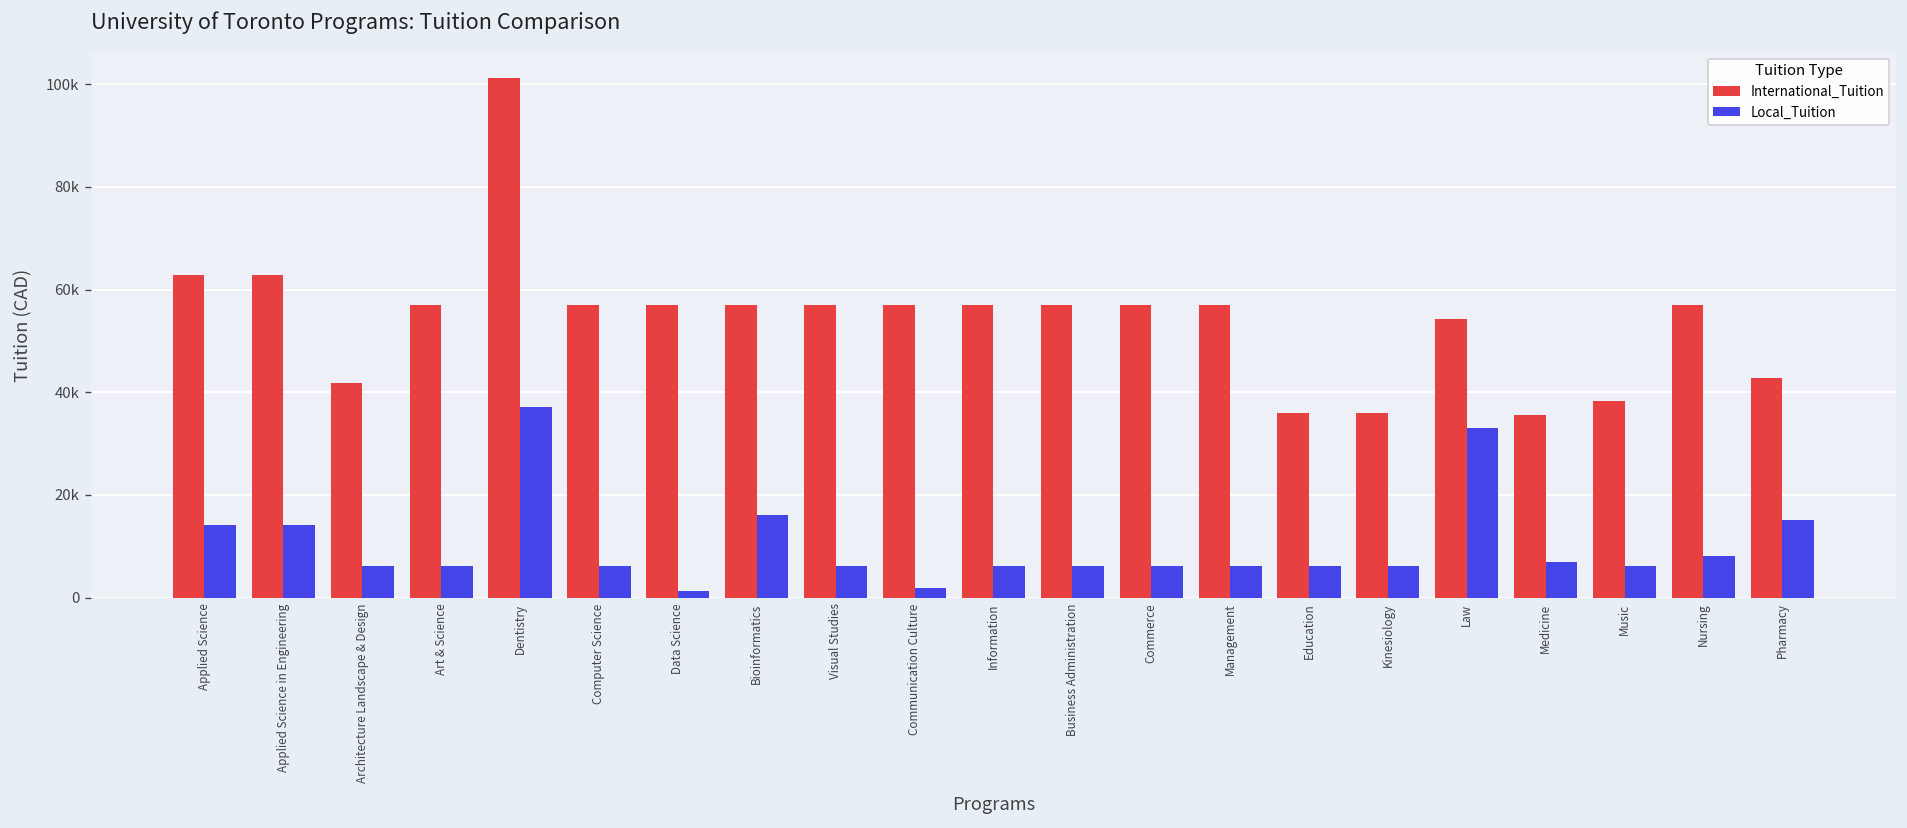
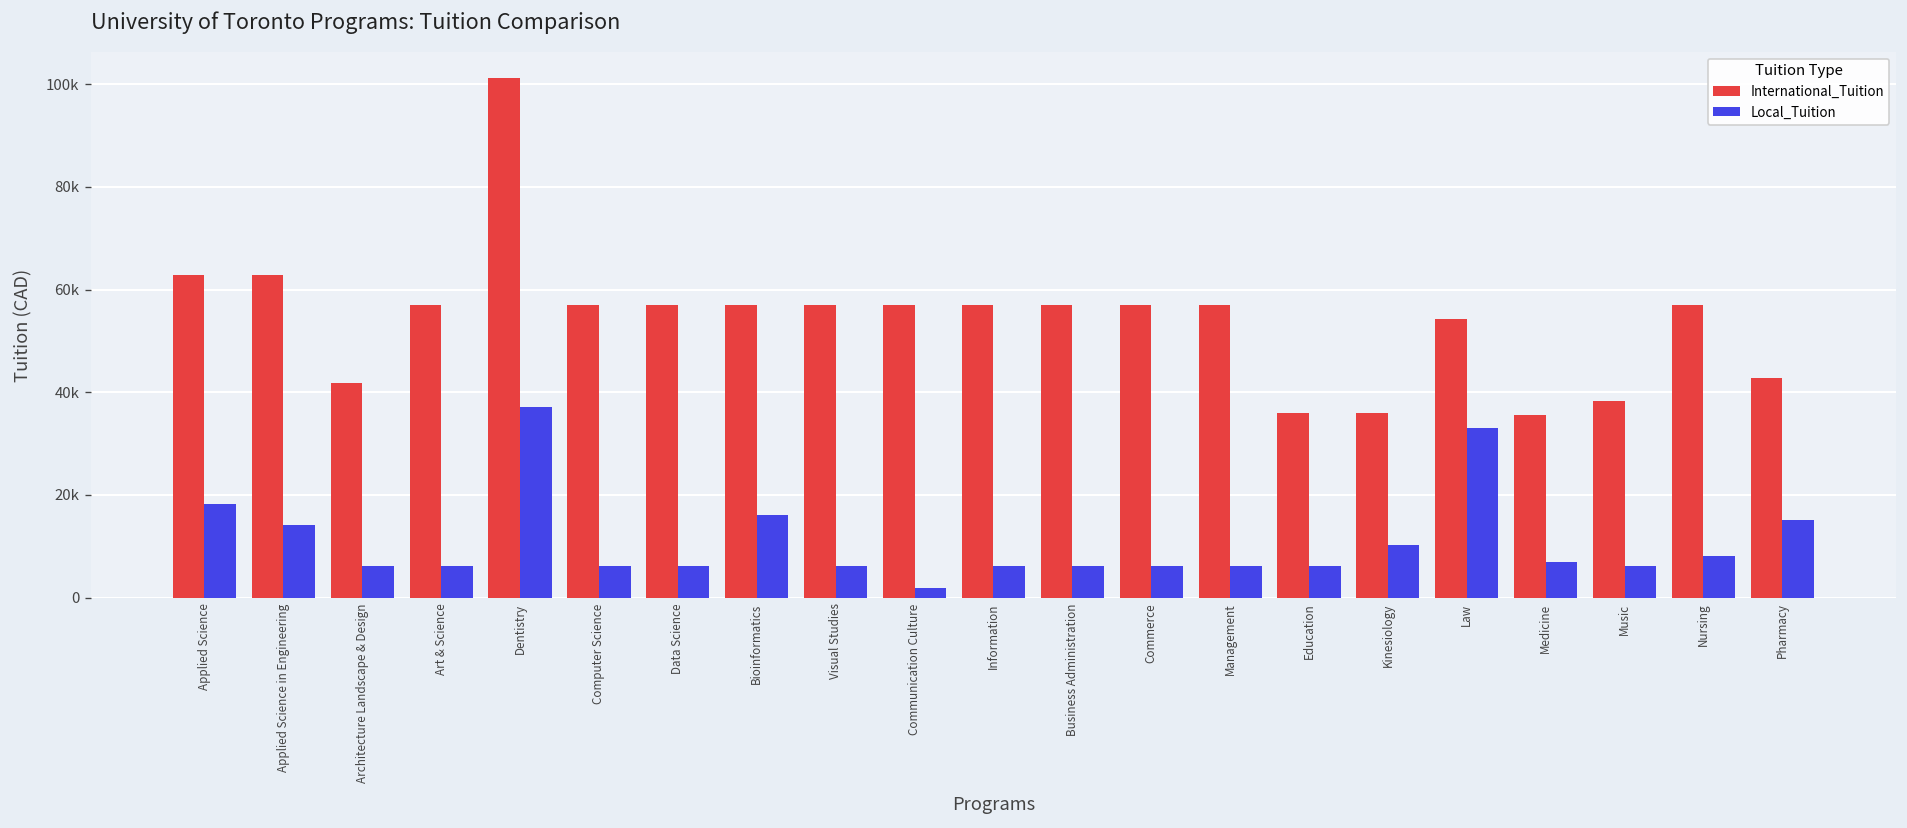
Local_Tuition, Applied Science: 14000 -> 18000
Local_Tuition, Data Science: 1000 -> 6000
Local_Tuition, Kinesiology: 6000 -> 10000
